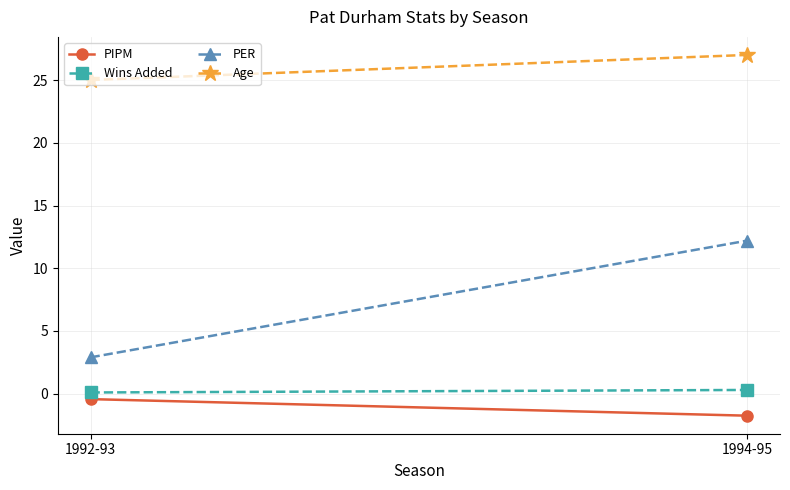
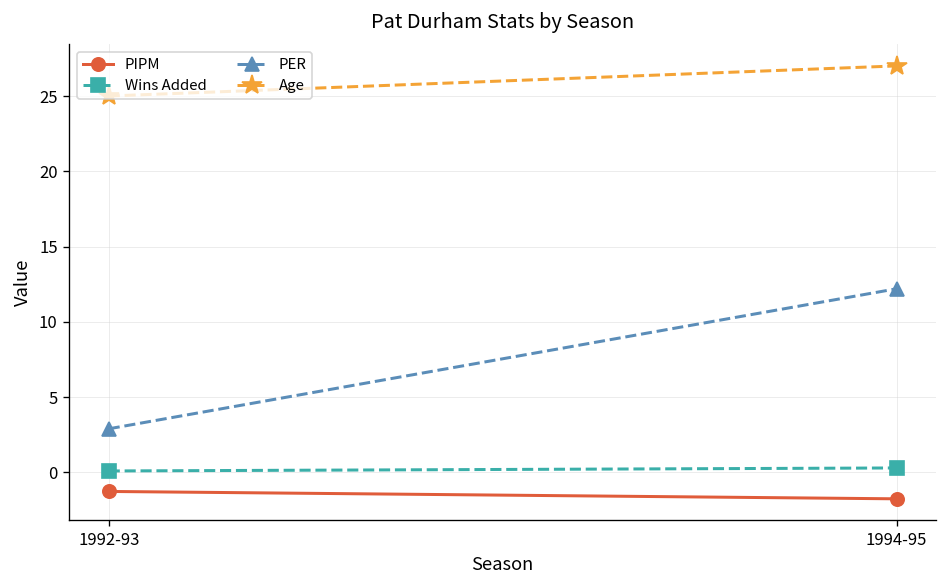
PIPM, 1992-93: -0.4 -> -1.3
